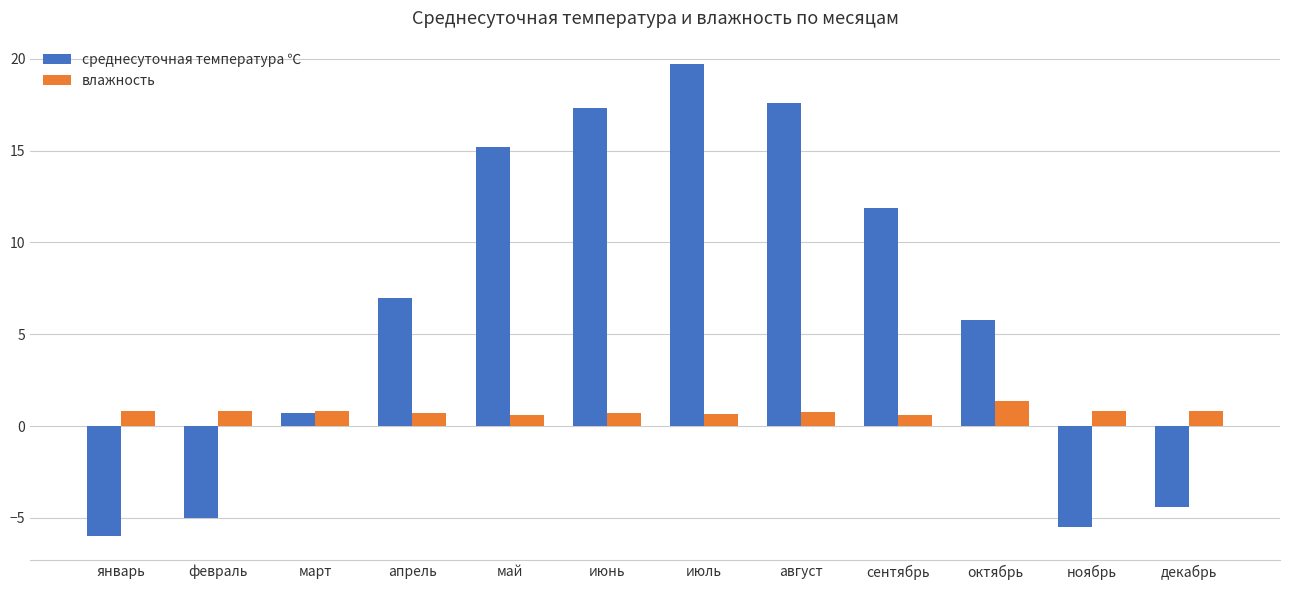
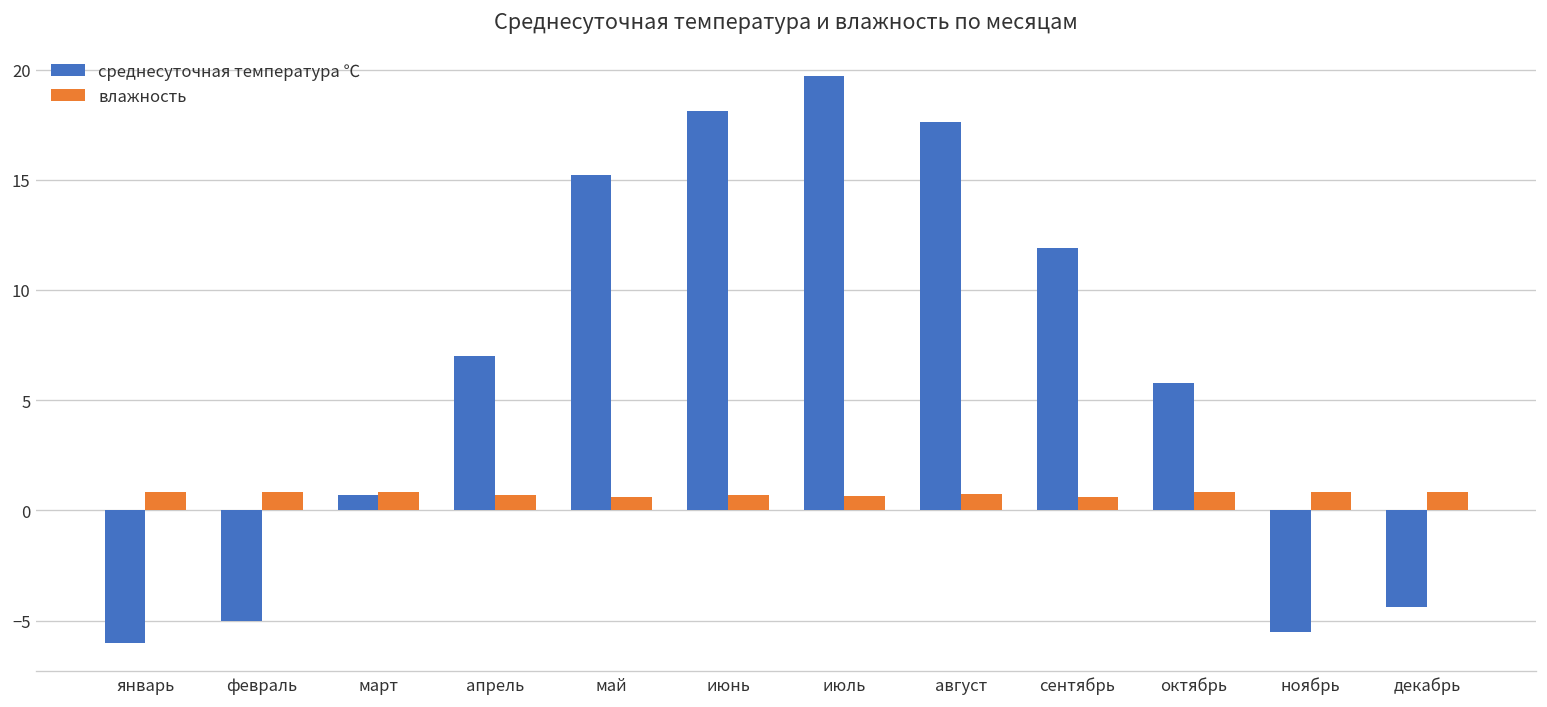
среднесуточная температура ℃, июнь: 17.3 -> 18.1
влажность, октябрь: 1.4 -> 0.8
